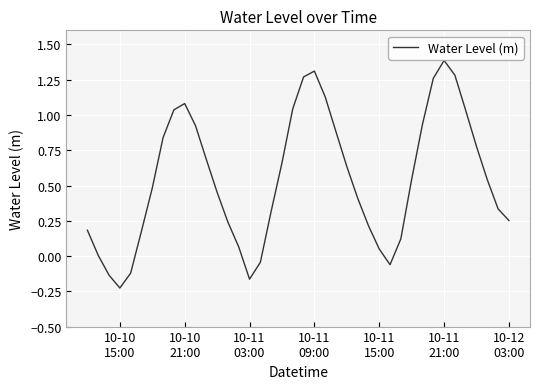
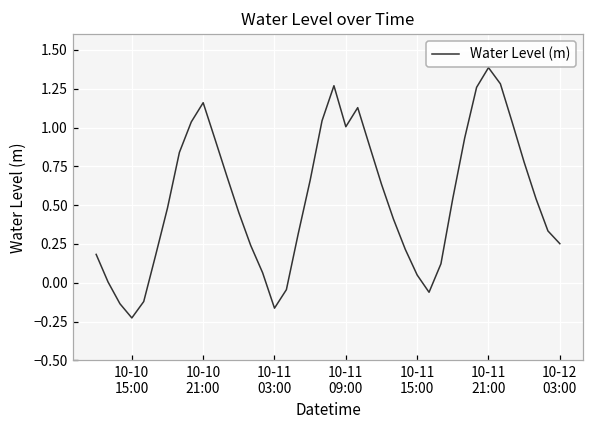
10-10 21:00: 1.08 -> 1.16
10-11 09:00: 1.31 -> 1.01
